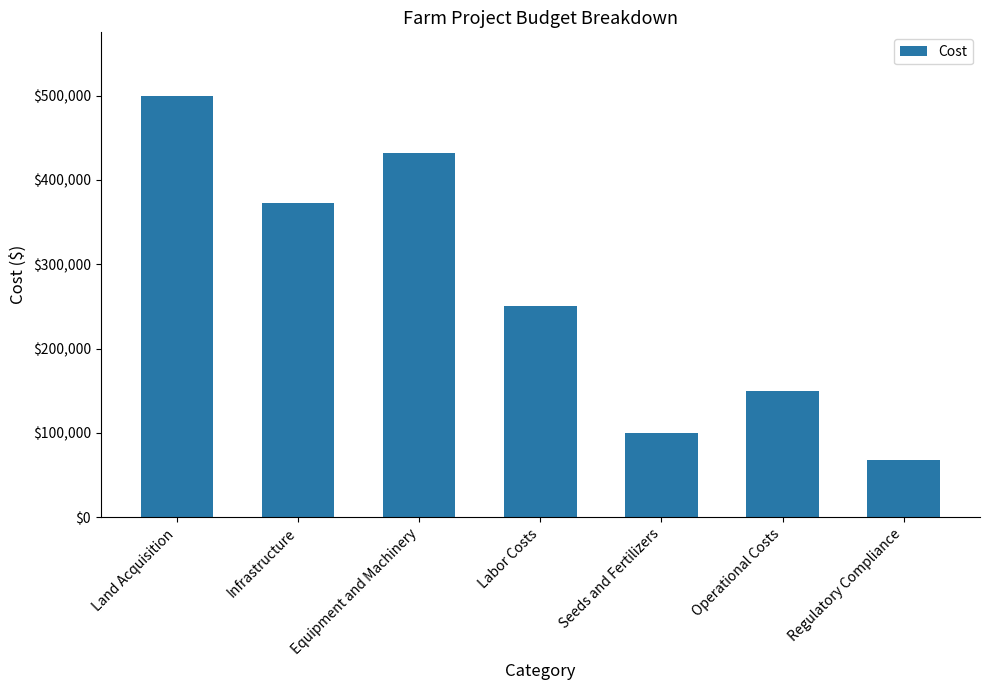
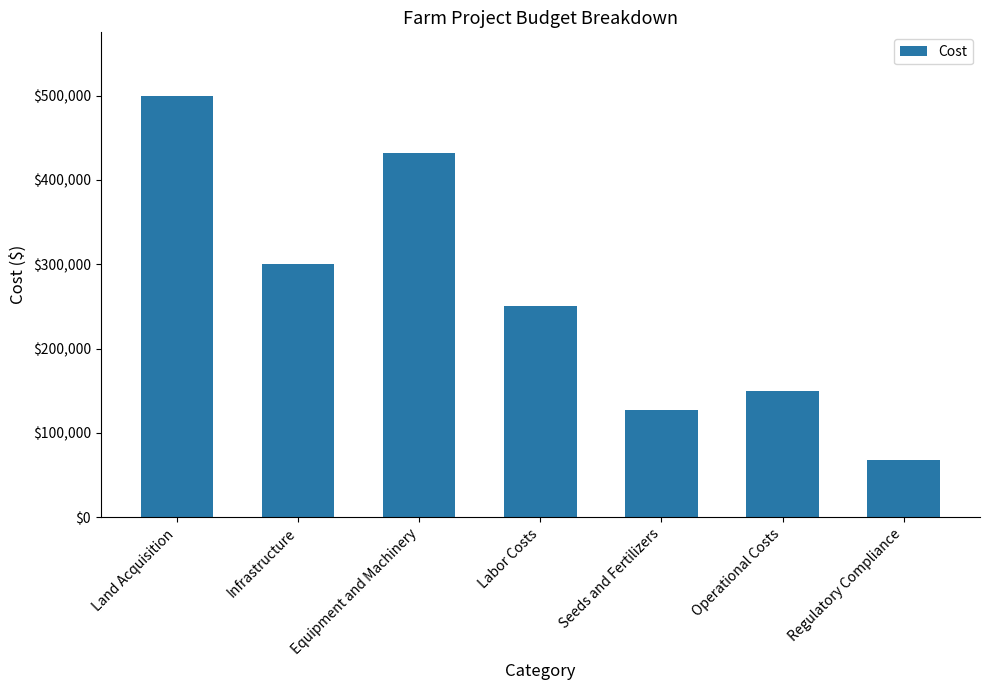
Infrastructure: $370,000 -> $300,000
Seeds and Fertilizers: $100,000 -> $130,000
